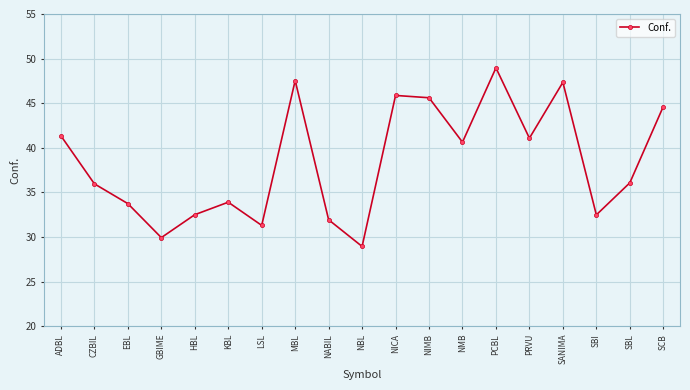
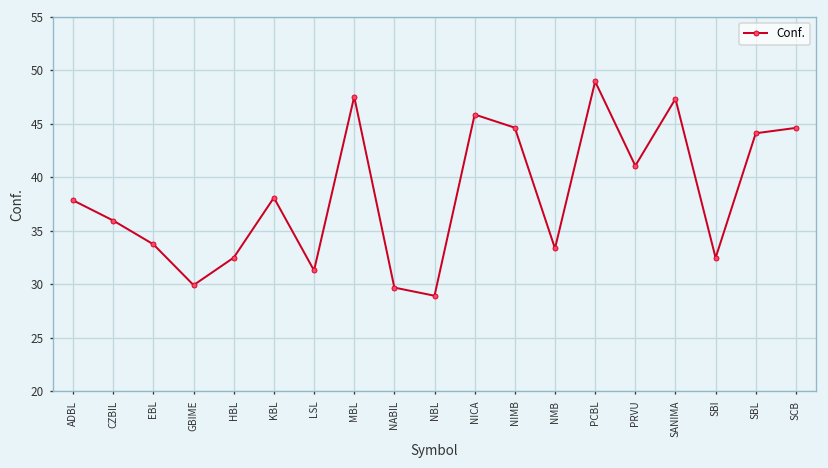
ADBL: 41 -> 38
KBL: 34 -> 38
NABIL: 32 -> 30
NIMB: 46 -> 45
NMB: 41 -> 33
SBL: 36 -> 44
